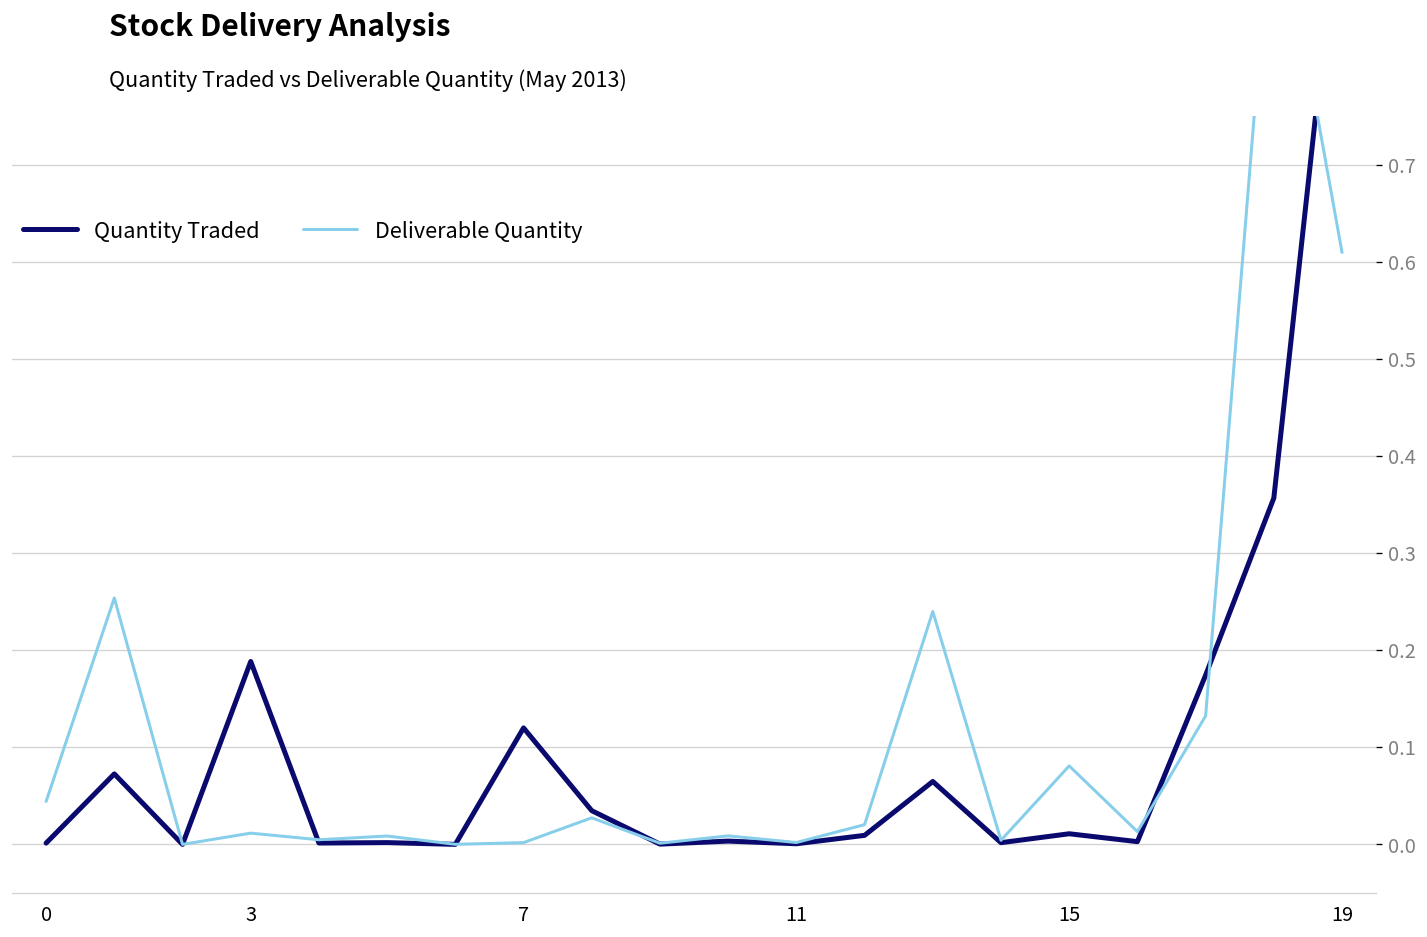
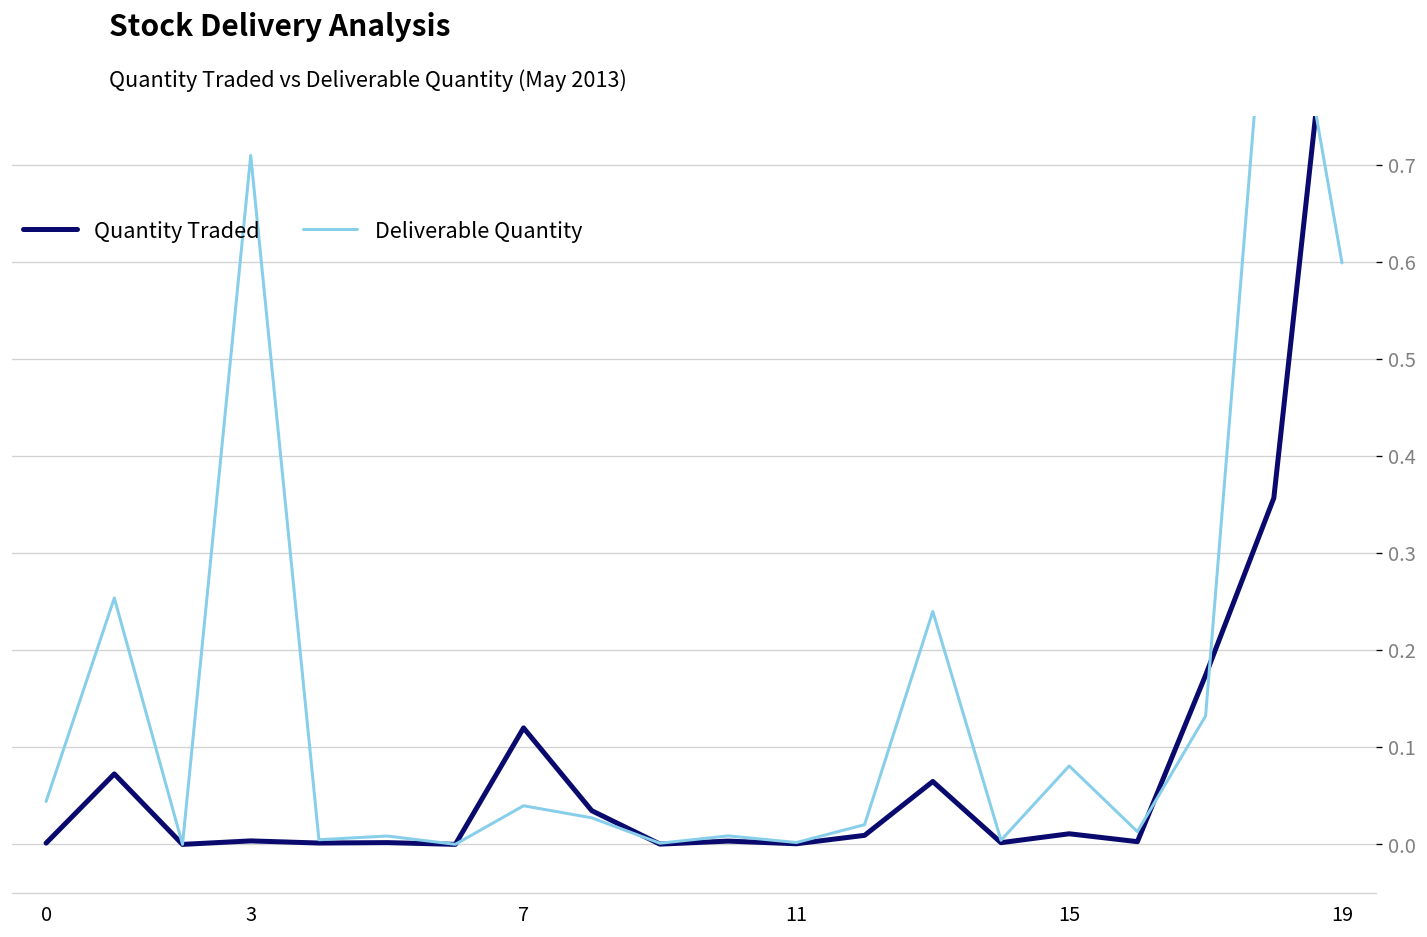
Quantity Traded, 3: 0.19 -> 0.00
Deliverable Quantity, 3: 0.01 -> 0.71
Deliverable Quantity, 7: 0.00 -> 0.04
Deliverable Quantity, 19: 0.61 -> 0.60
